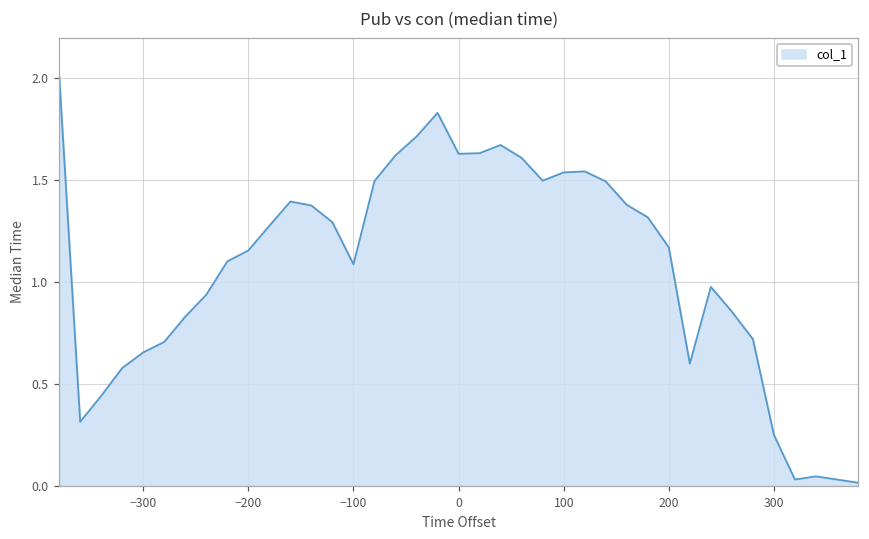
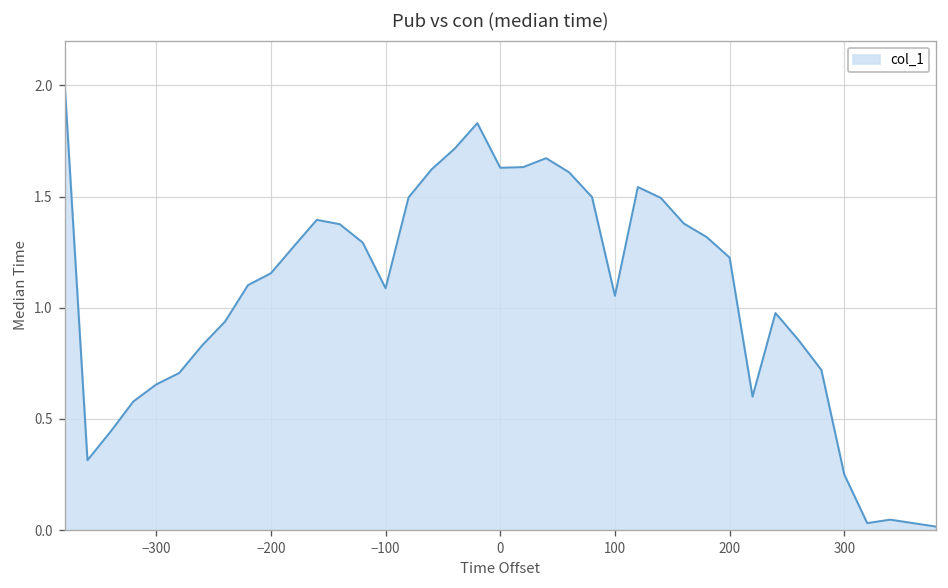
100: 1.54 -> 1.05
200: 1.17 -> 1.23
